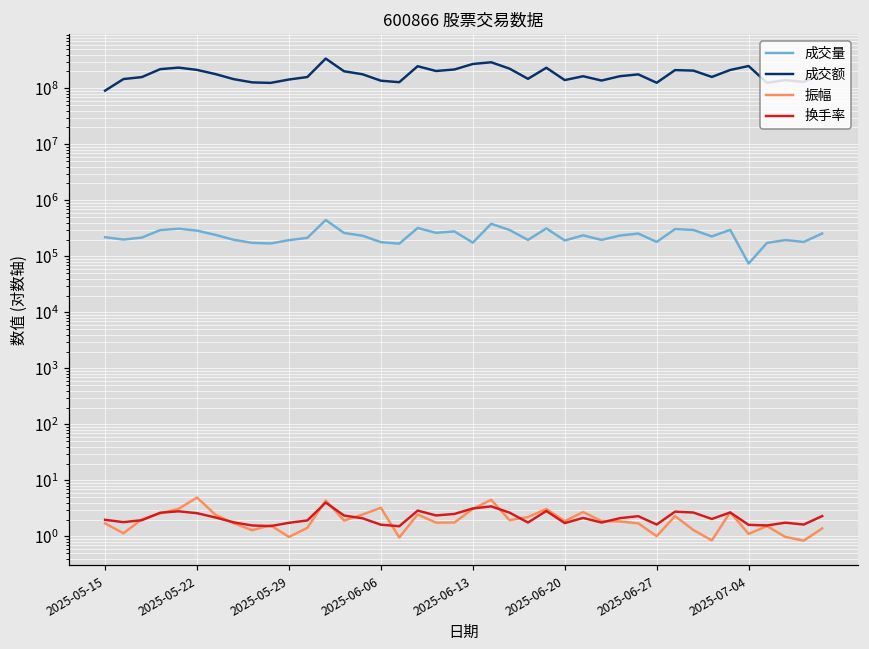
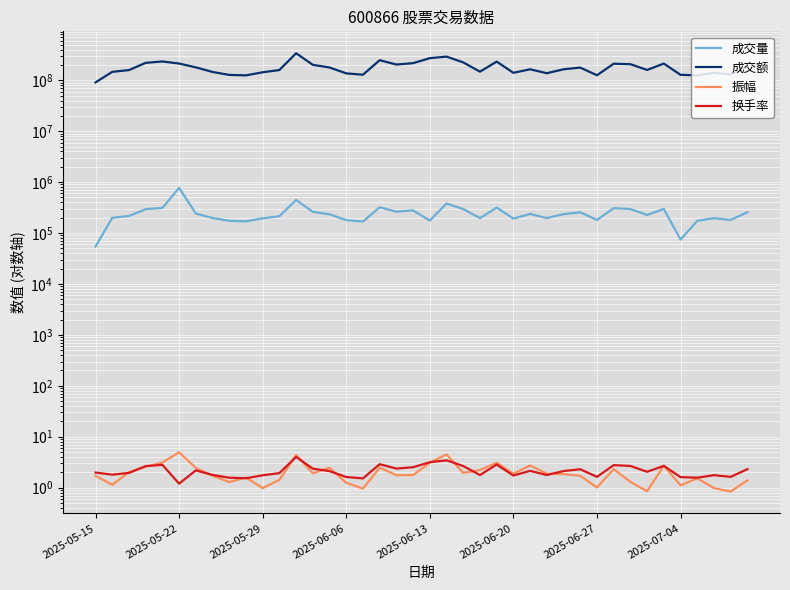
成交量, 2025-05-15: 220000 -> 50000
成交量, 2025-05-22: 300000 -> 800000
换手率, 2025-05-22: 3 -> 1.2
振幅, 2025-06-06: 3 -> 1.3
成交额, 2025-07-04: 300000000 -> 130000000
